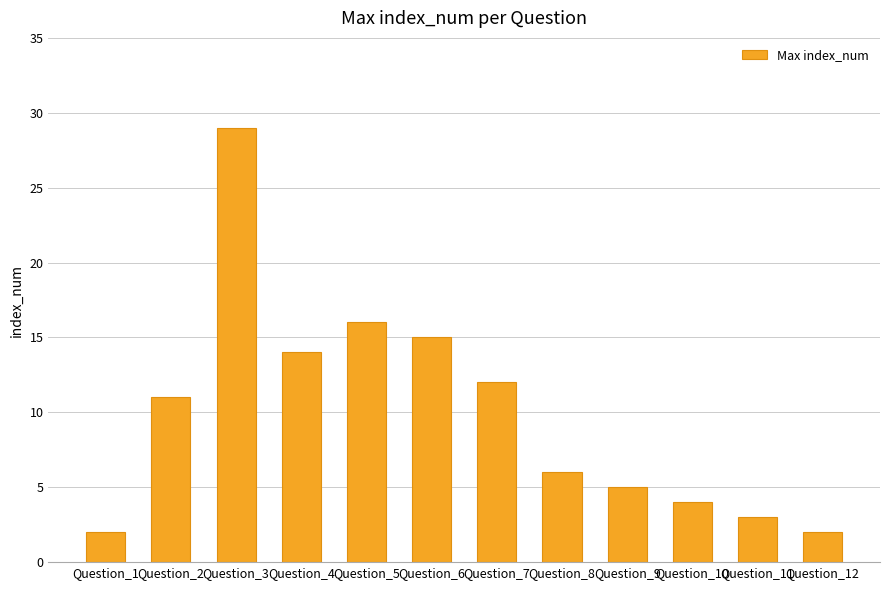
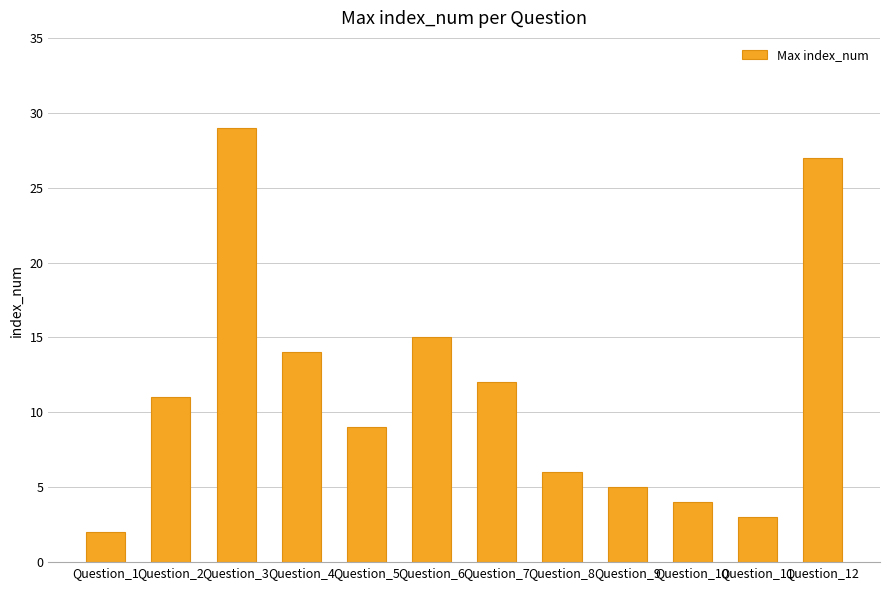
Question_5: 16 -> 9
Question_12: 2 -> 27
